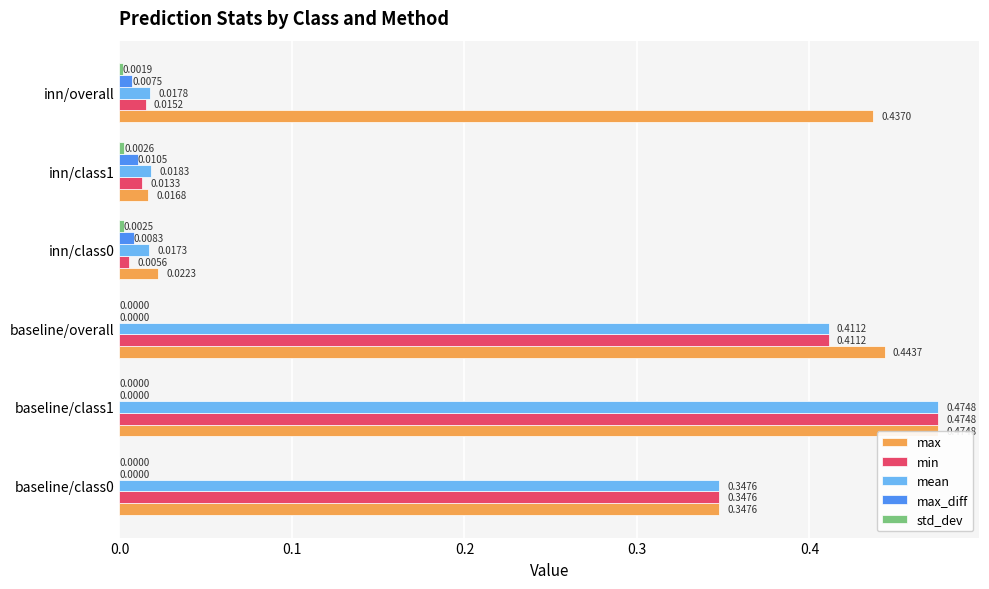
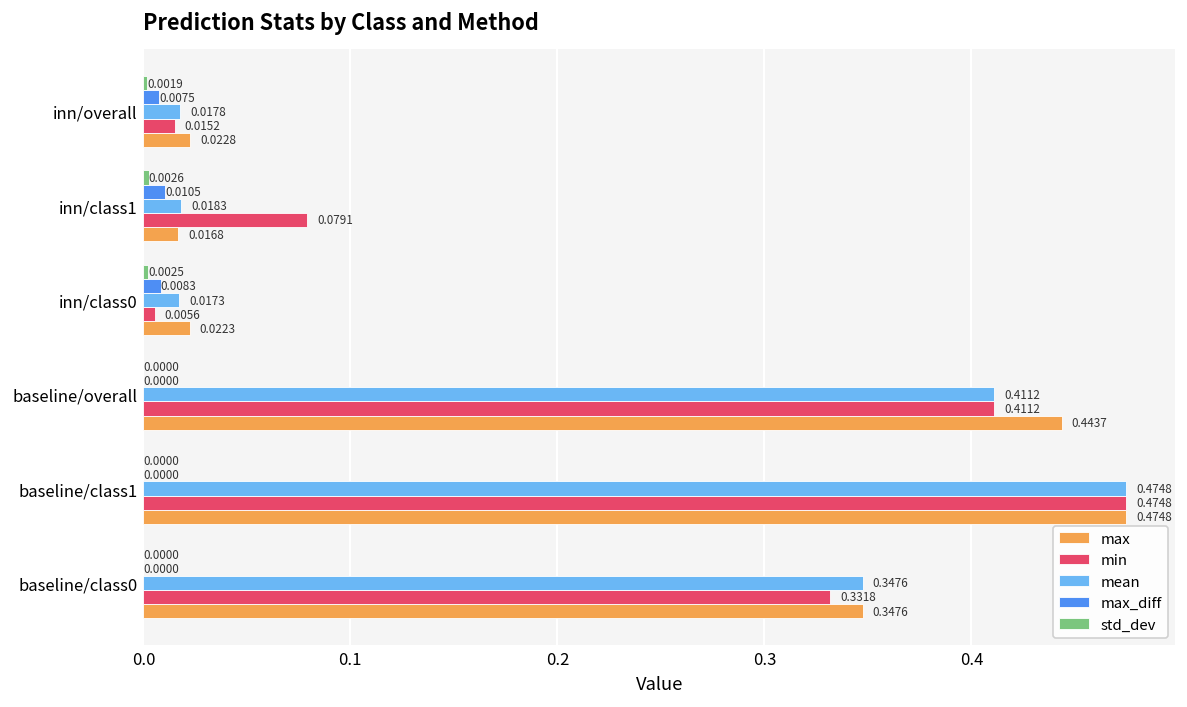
max, inn/overall: 0.4370 -> 0.0228
min, inn/class1: 0.0133 -> 0.0791
min, baseline/class0: 0.3476 -> 0.3318
